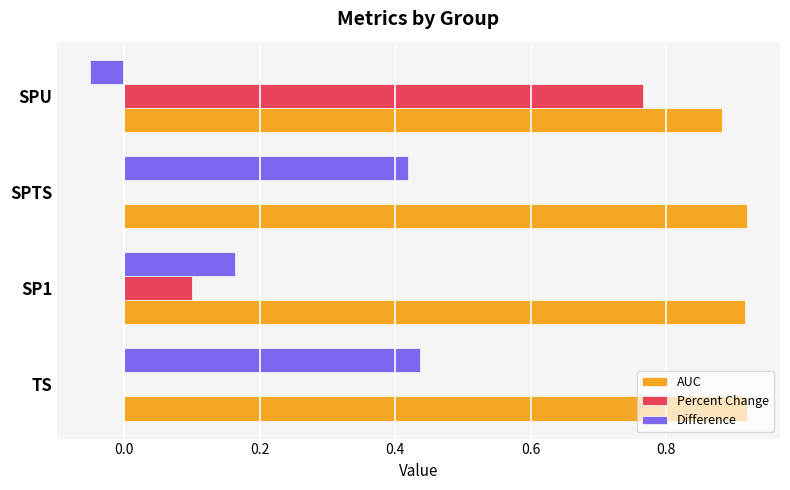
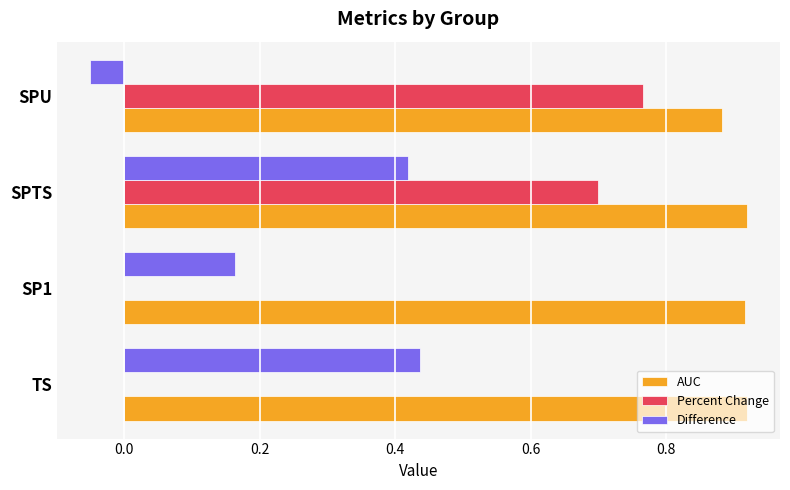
Percent Change, SPTS: 0.0 -> 0.7
Percent Change, SP1: 0.1 -> 0.0
